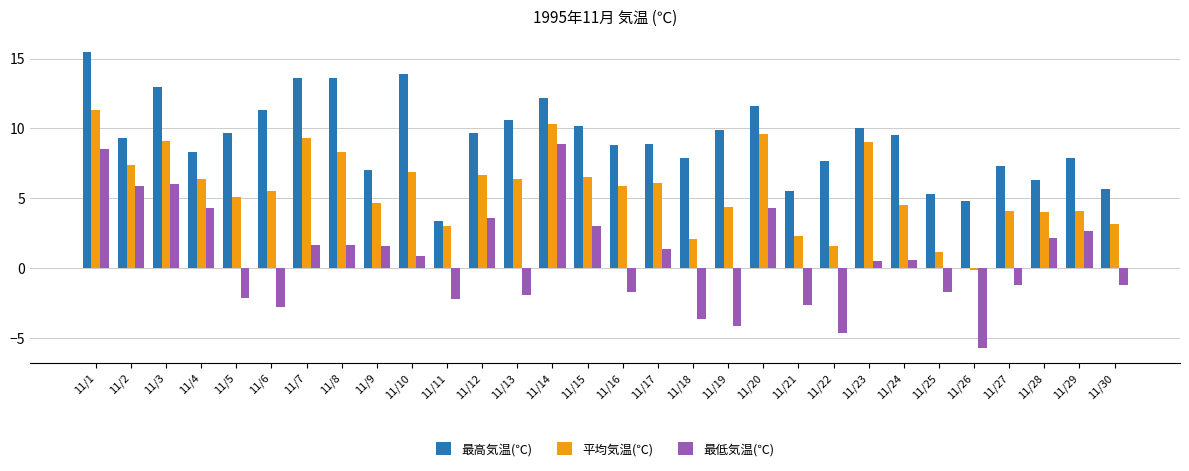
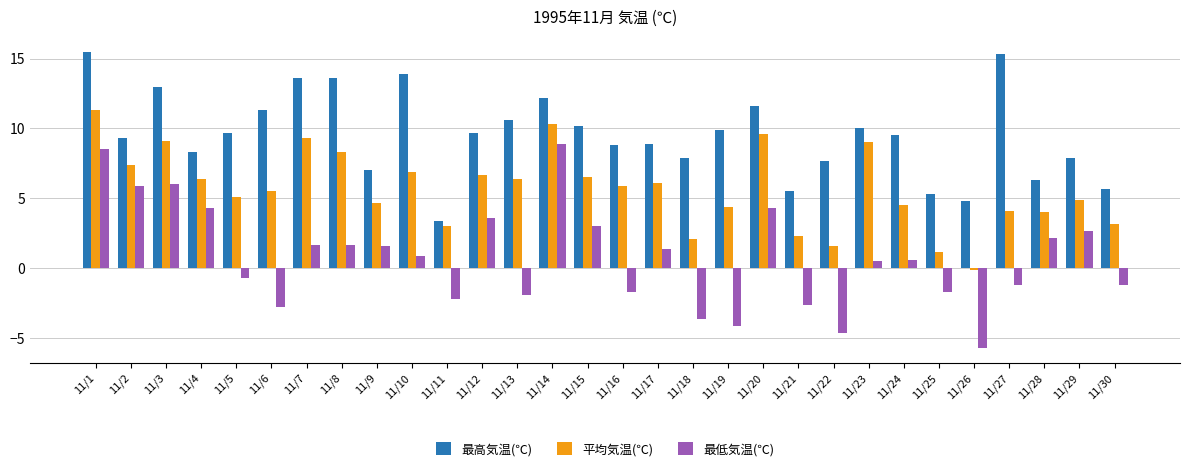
最低気温(℃), 11/5: -2.1 -> -0.7
最高気温(℃), 11/27: 7.3 -> 15.3
平均気温(℃), 11/29: 4.1 -> 4.9
